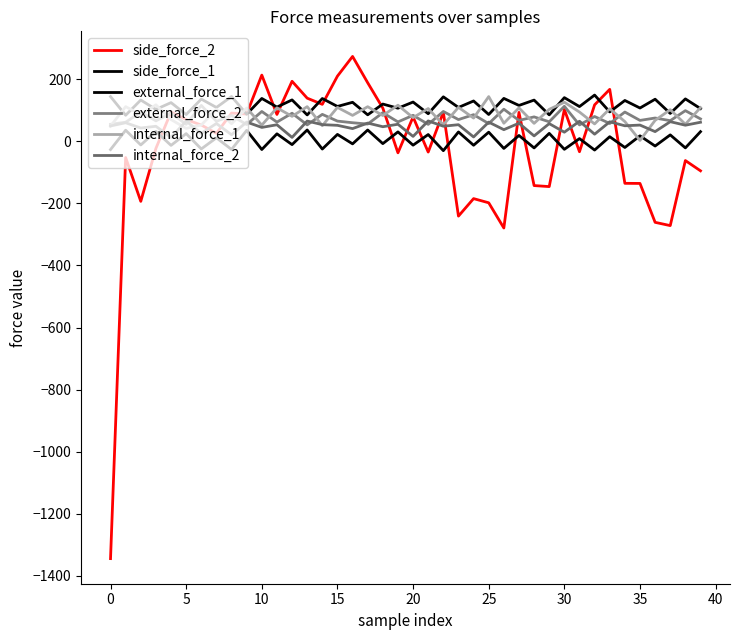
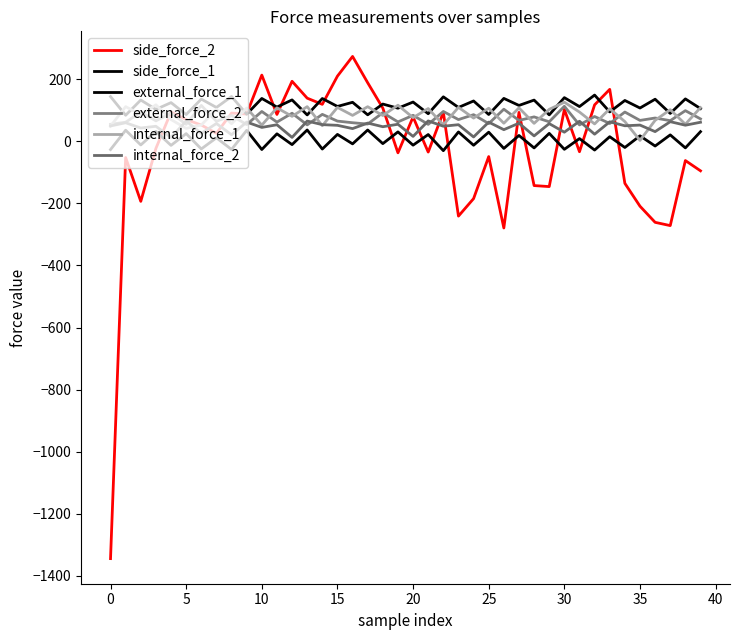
side_force_2, 25: -200 -> -50
internal_force_1, 25: 140 -> 110
side_force_2, 35: -140 -> -210
